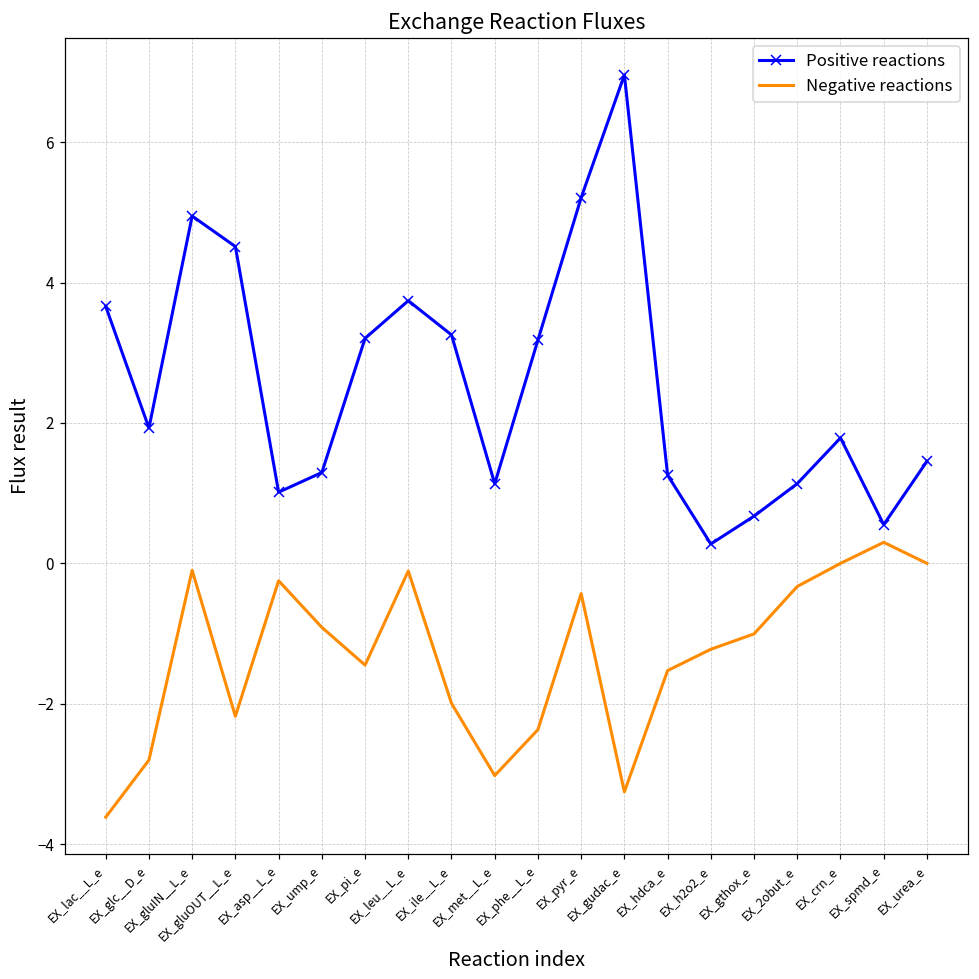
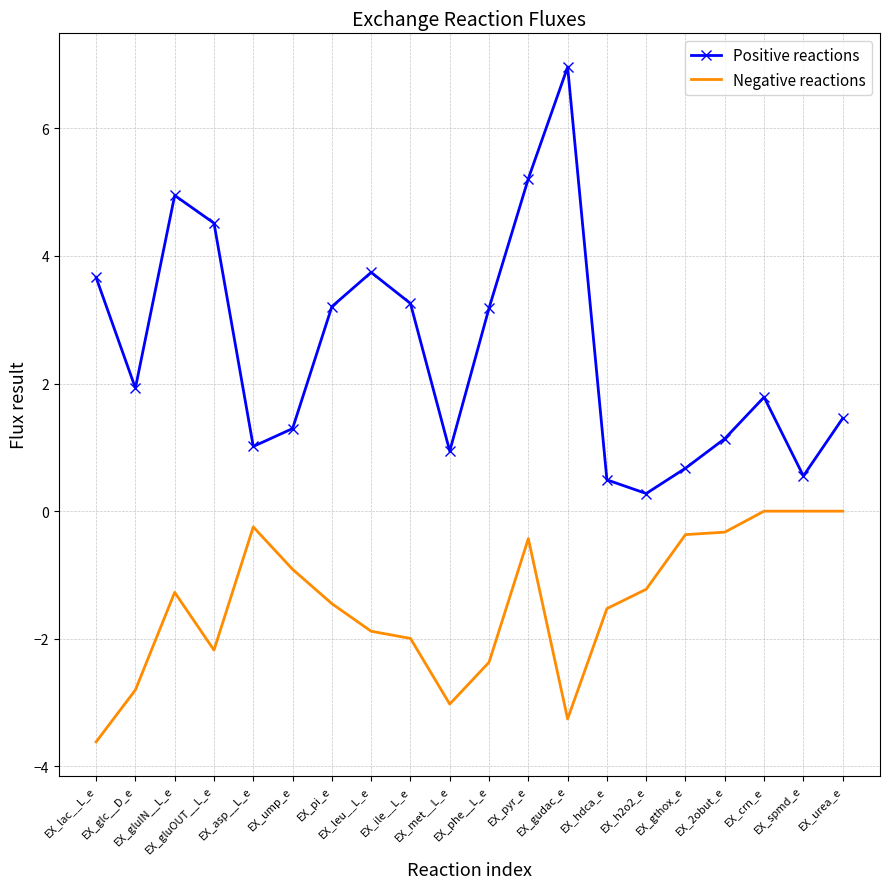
Negative reactions, EX_gluIN__L_e: -0.1 -> -1.3
Negative reactions, EX_leu__L_e: -0.1 -> -1.9
Positive reactions, EX_met__L_e: 1.1 -> 0.9
Positive reactions, EX_hdca_e: 1.3 -> 0.5
Negative reactions, EX_gthox_e: -1.0 -> -0.4
Negative reactions, EX_spmd_e: 0.3 -> 0.0
